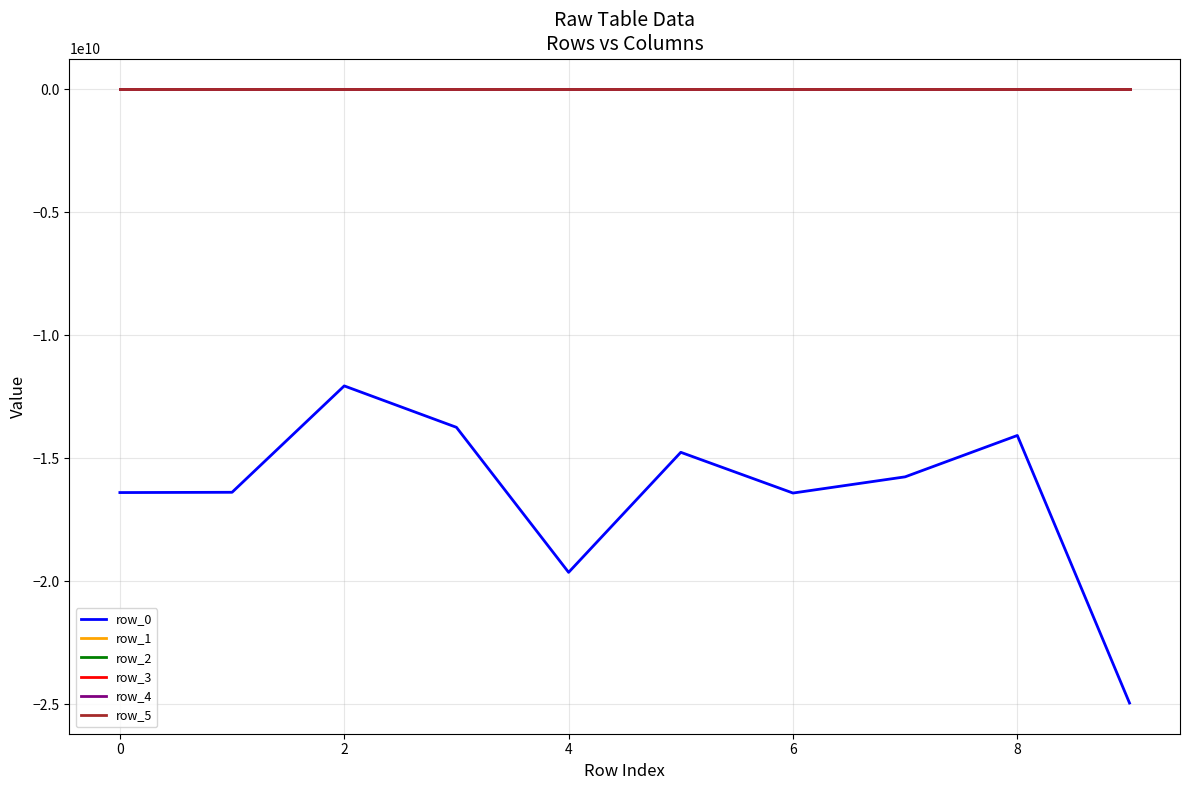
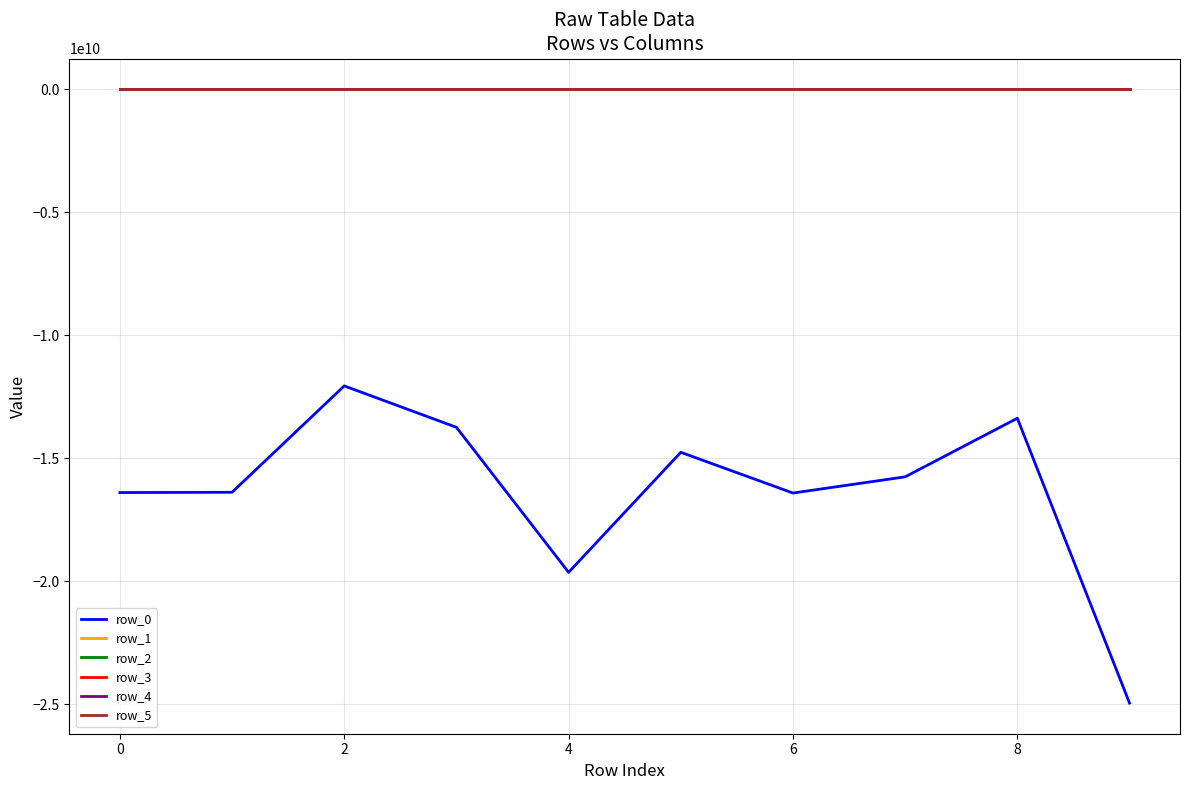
row_0, 8: -14100000000 -> -13400000000
